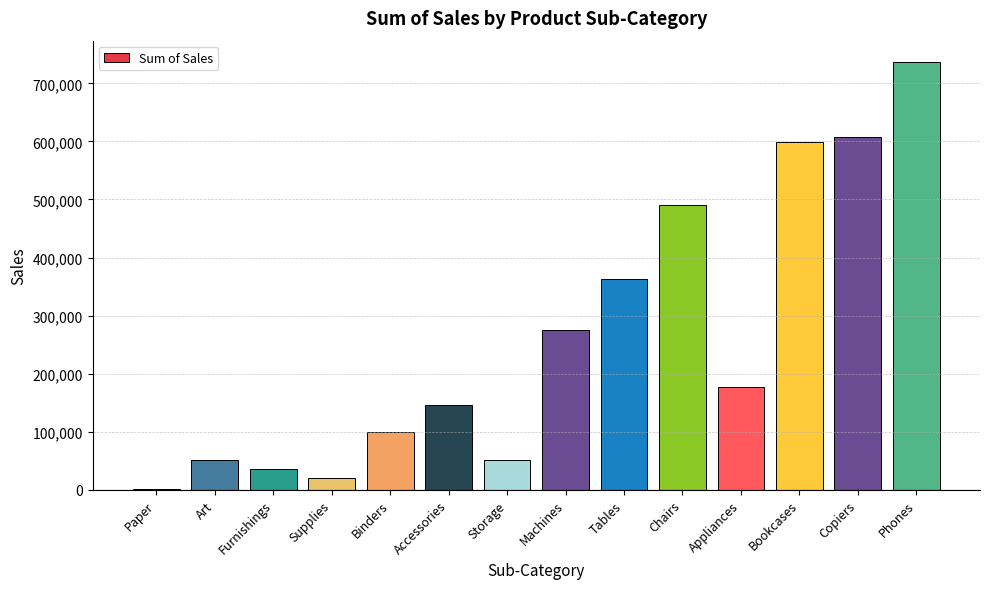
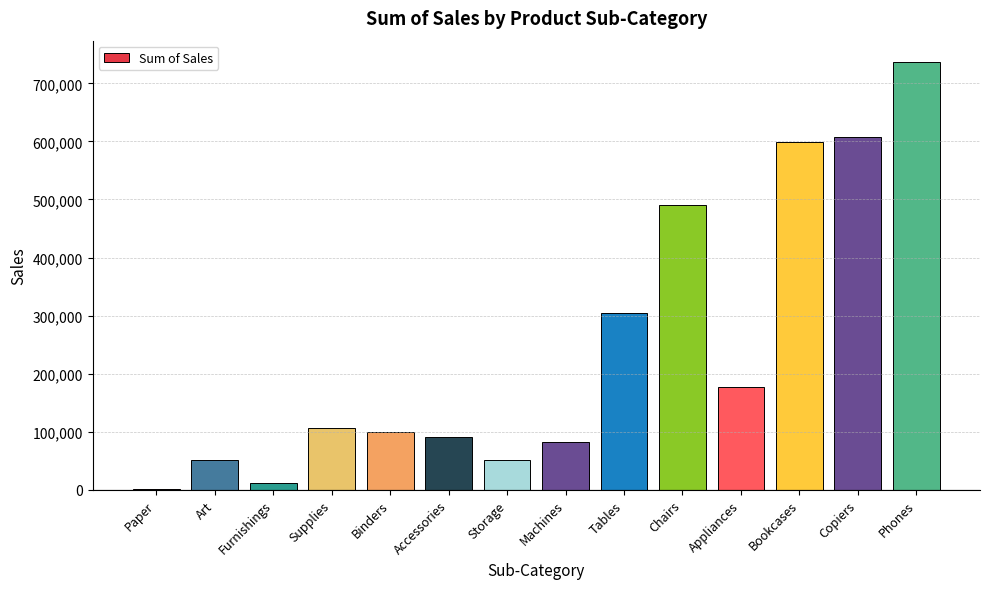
Furnishings: 40,000 -> 10,000
Supplies: 20,000 -> 110,000
Accessories: 150,000 -> 90,000
Machines: 280,000 -> 80,000
Tables: 360,000 -> 310,000
